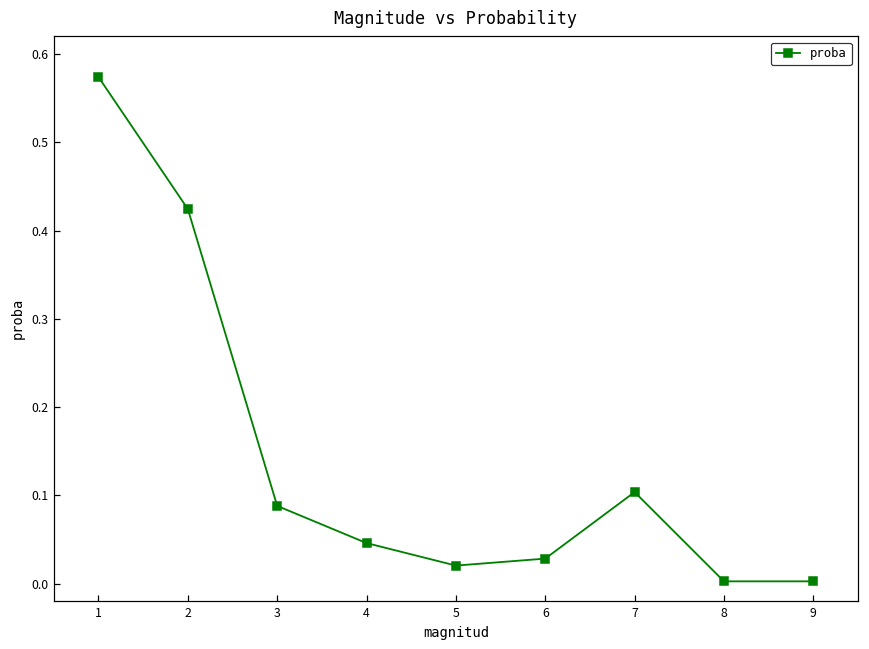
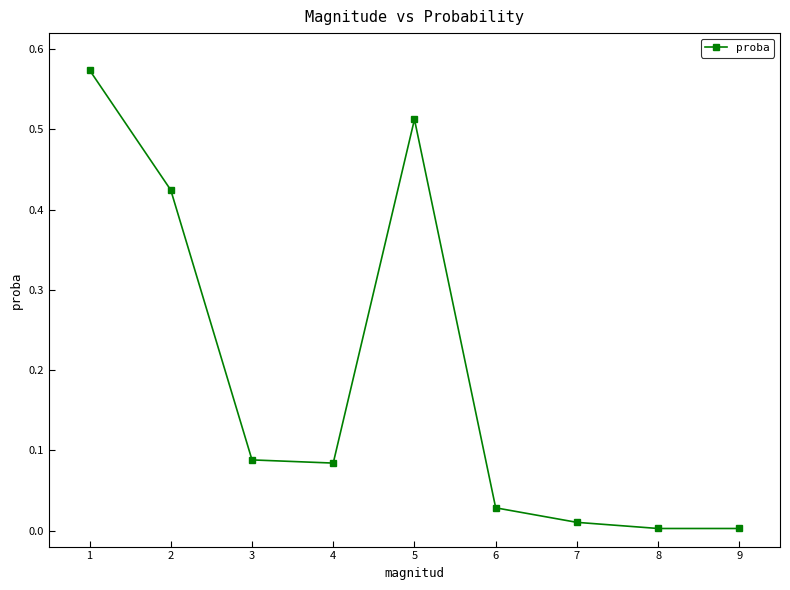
4: 0.05 -> 0.08
5: 0.02 -> 0.51
7: 0.10 -> 0.01
